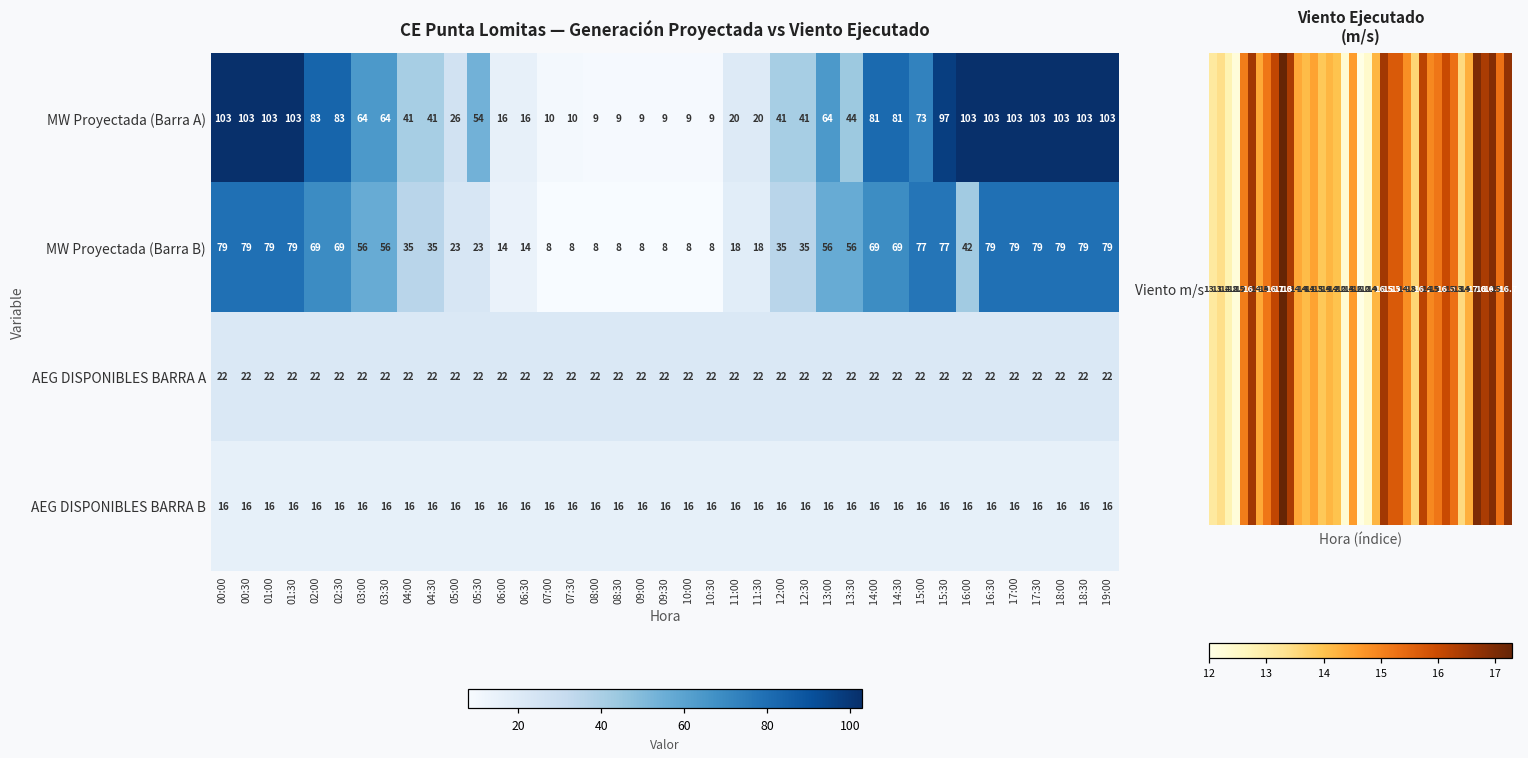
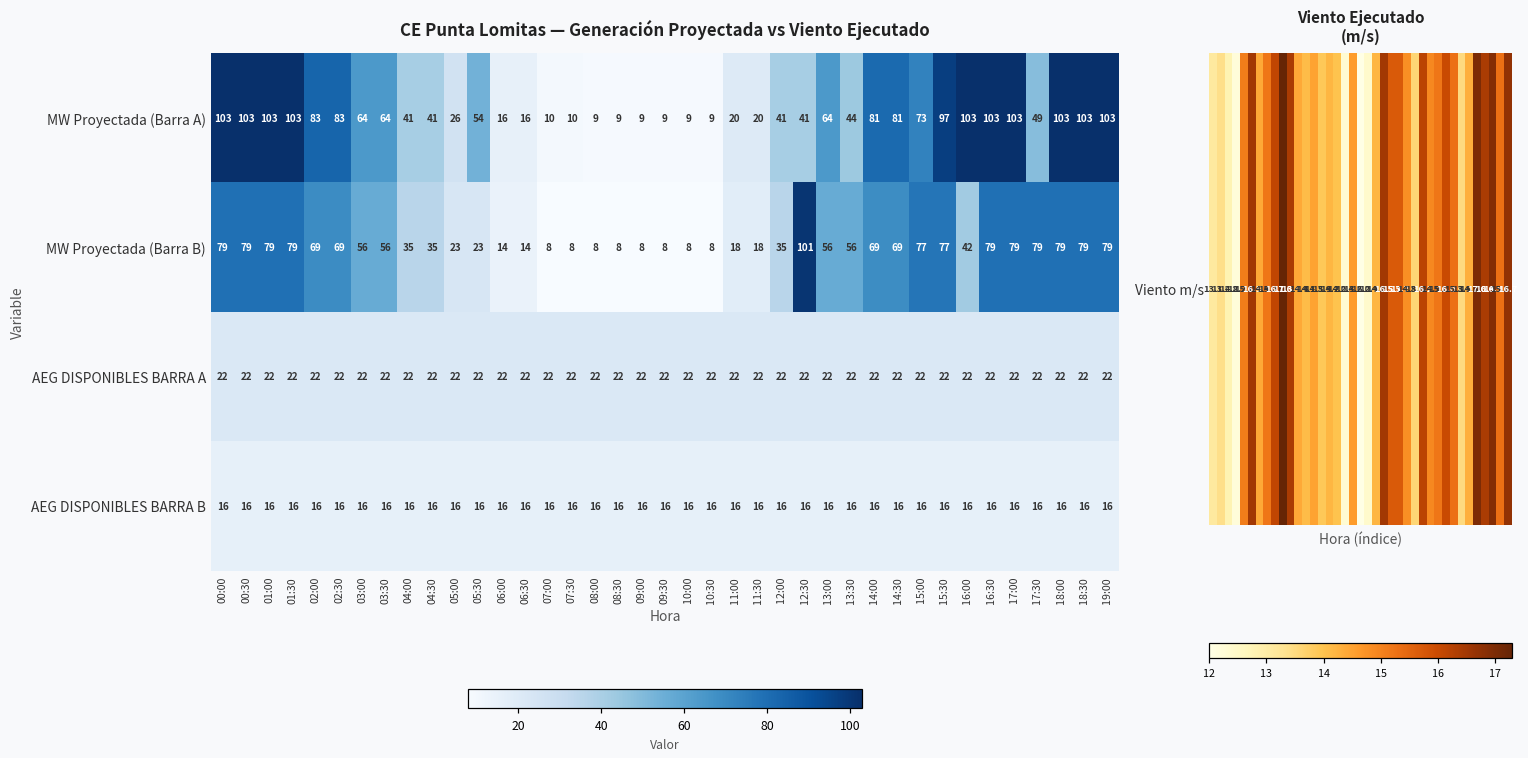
MW Proyectada (Barra A), 17:30: 103 -> 49
MW Proyectada (Barra B), 12:30: 35 -> 101
